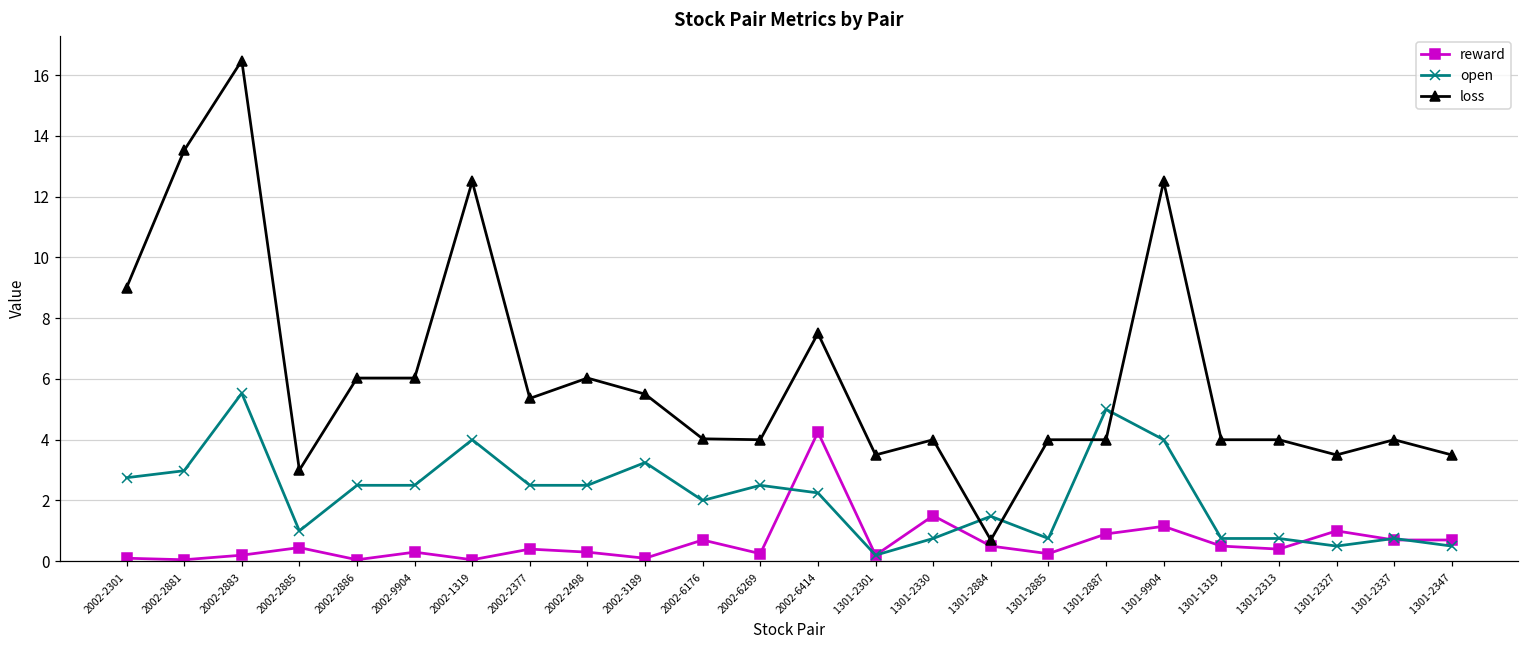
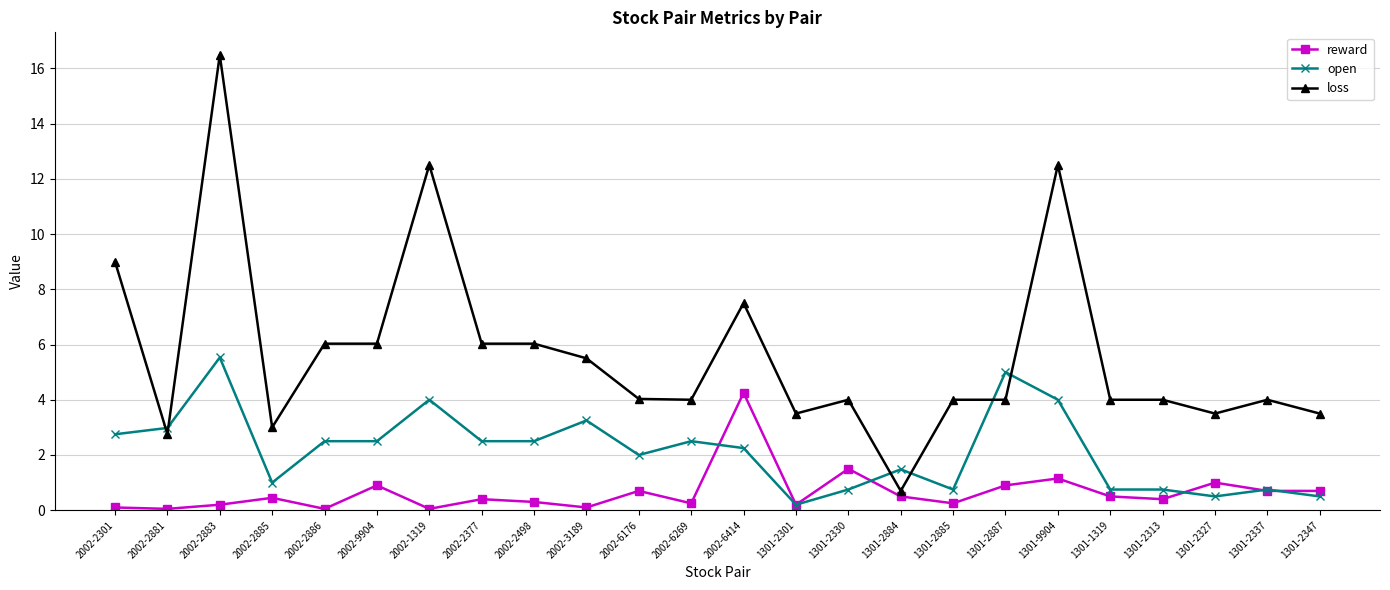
loss, 2002-2881: 13.5 -> 2.8
reward, 2002-9904: 0.3 -> 0.9
loss, 2002-2377: 5.4 -> 6.0
